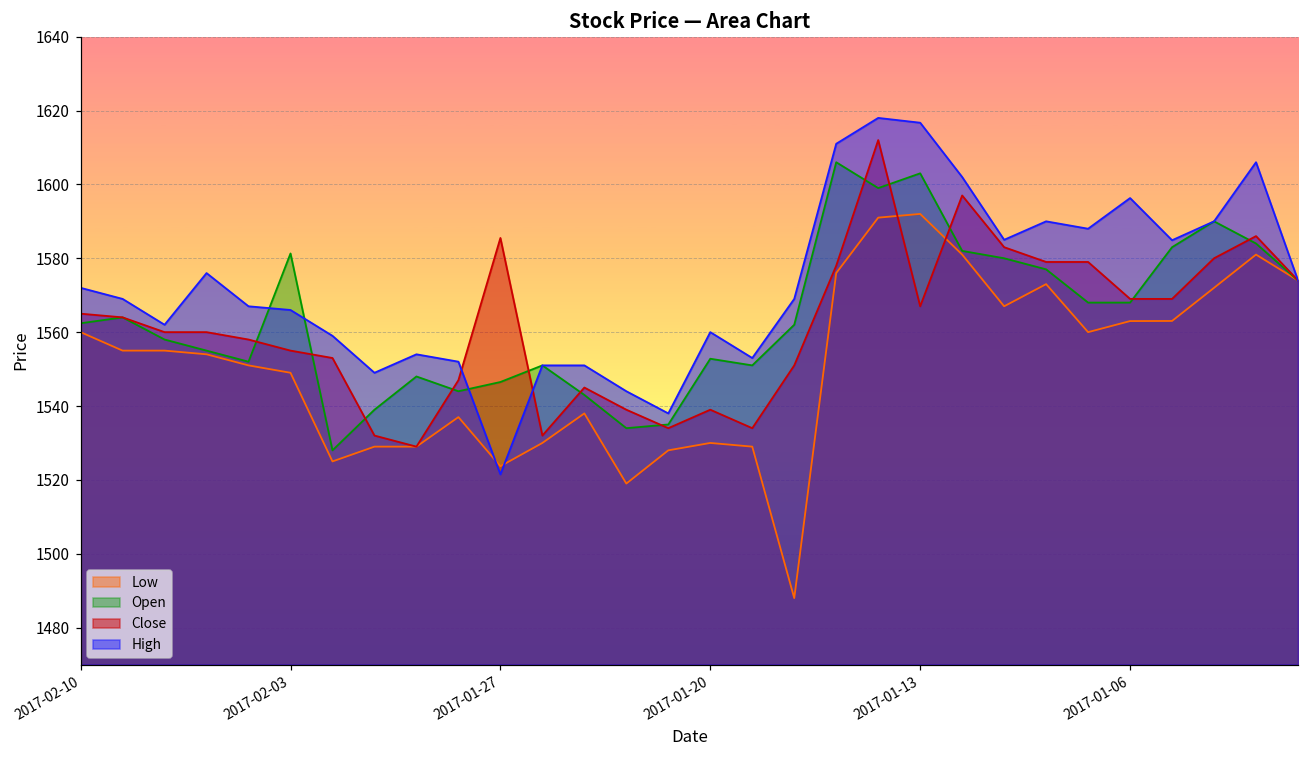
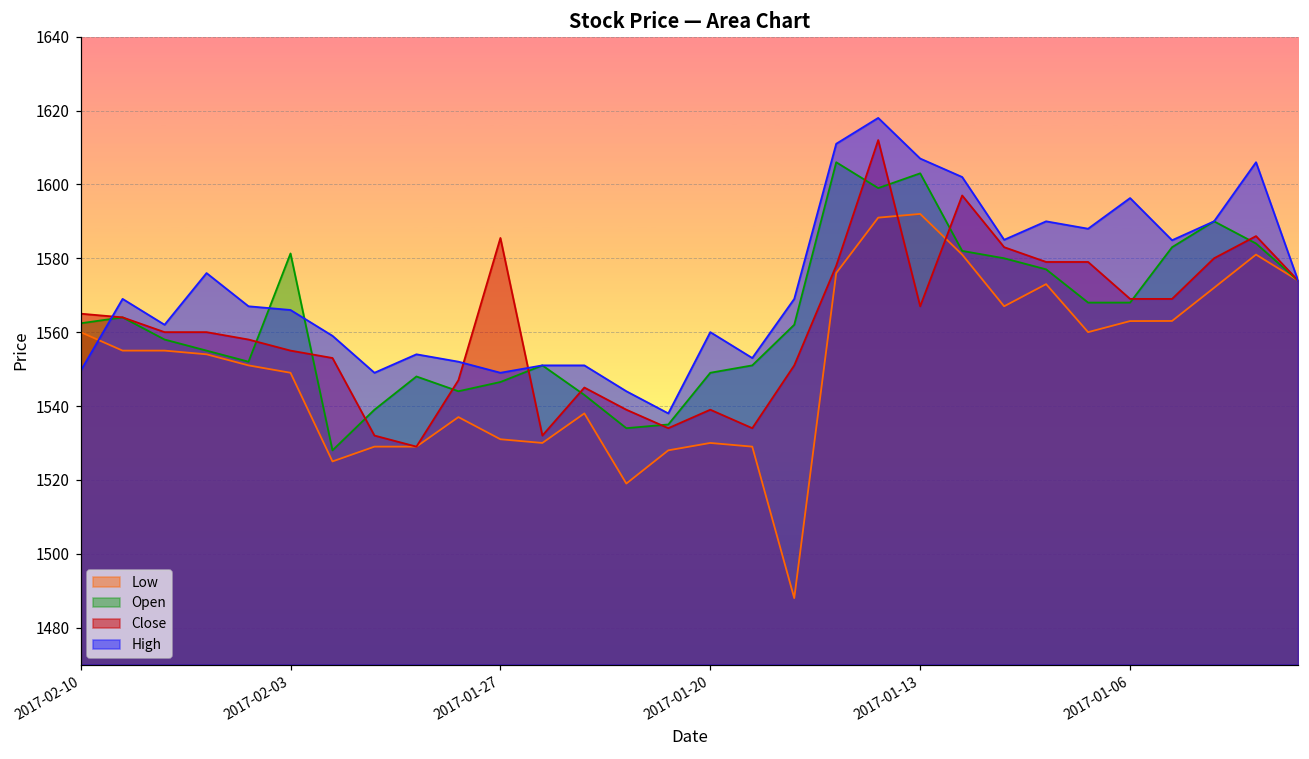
High, 2017-02-10: 1572 -> 1550
Low, 2017-01-27: 1524 -> 1531
High, 2017-01-27: 1522 -> 1549
Open, 2017-01-20: 1553 -> 1549
High, 2017-01-13: 1617 -> 1607
